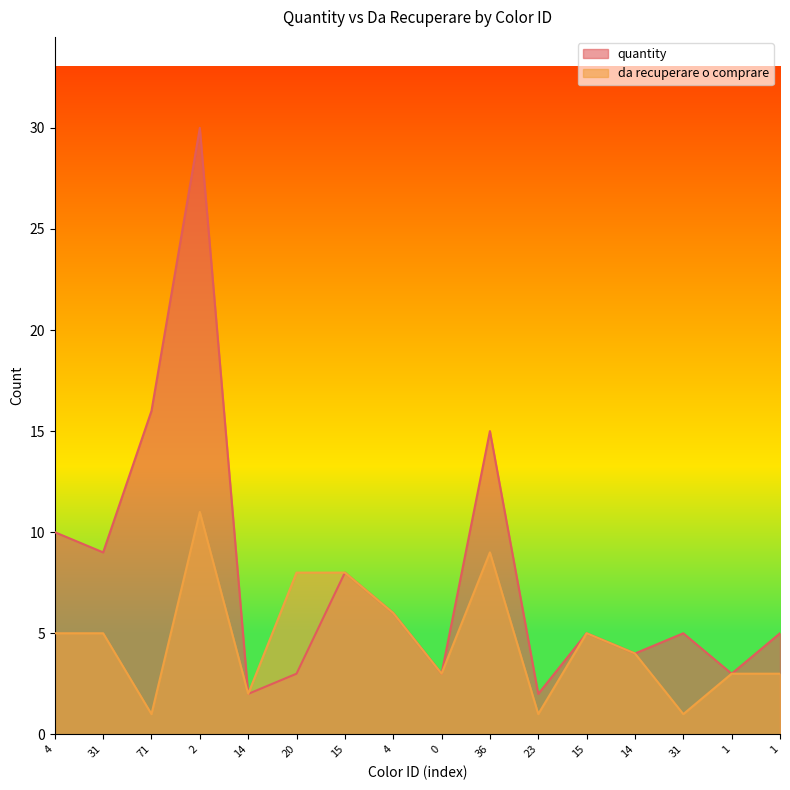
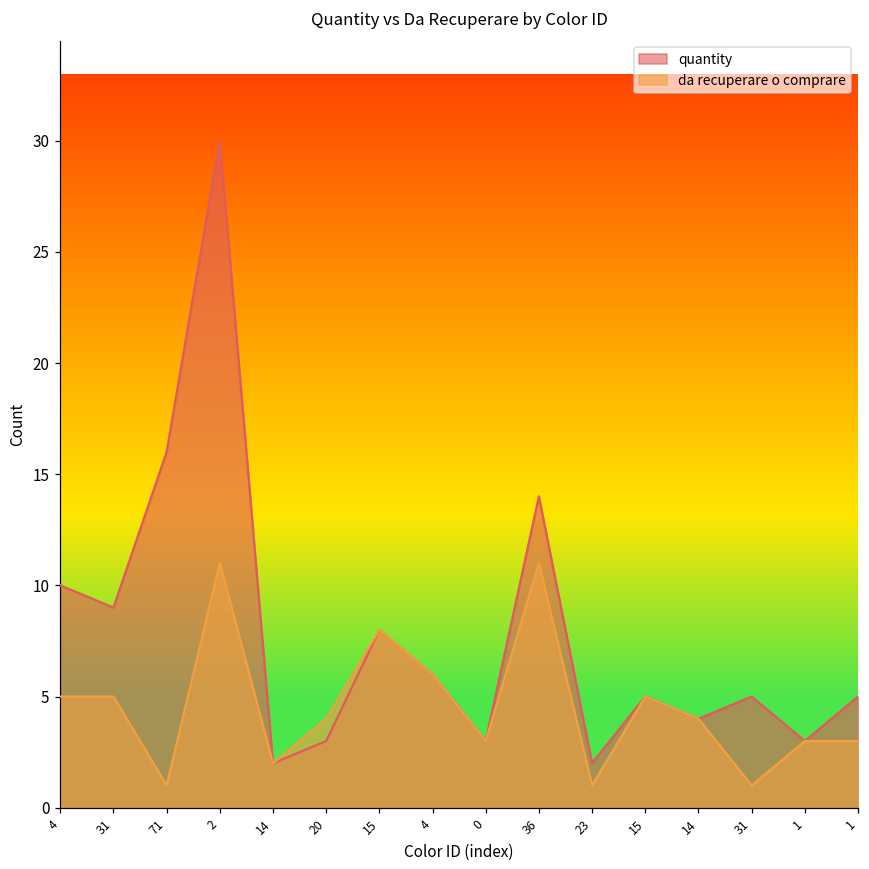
da recuperare o comprare, 20: 8 -> 4
quantity, 36: 15 -> 14
da recuperare o comprare, 36: 9 -> 11
